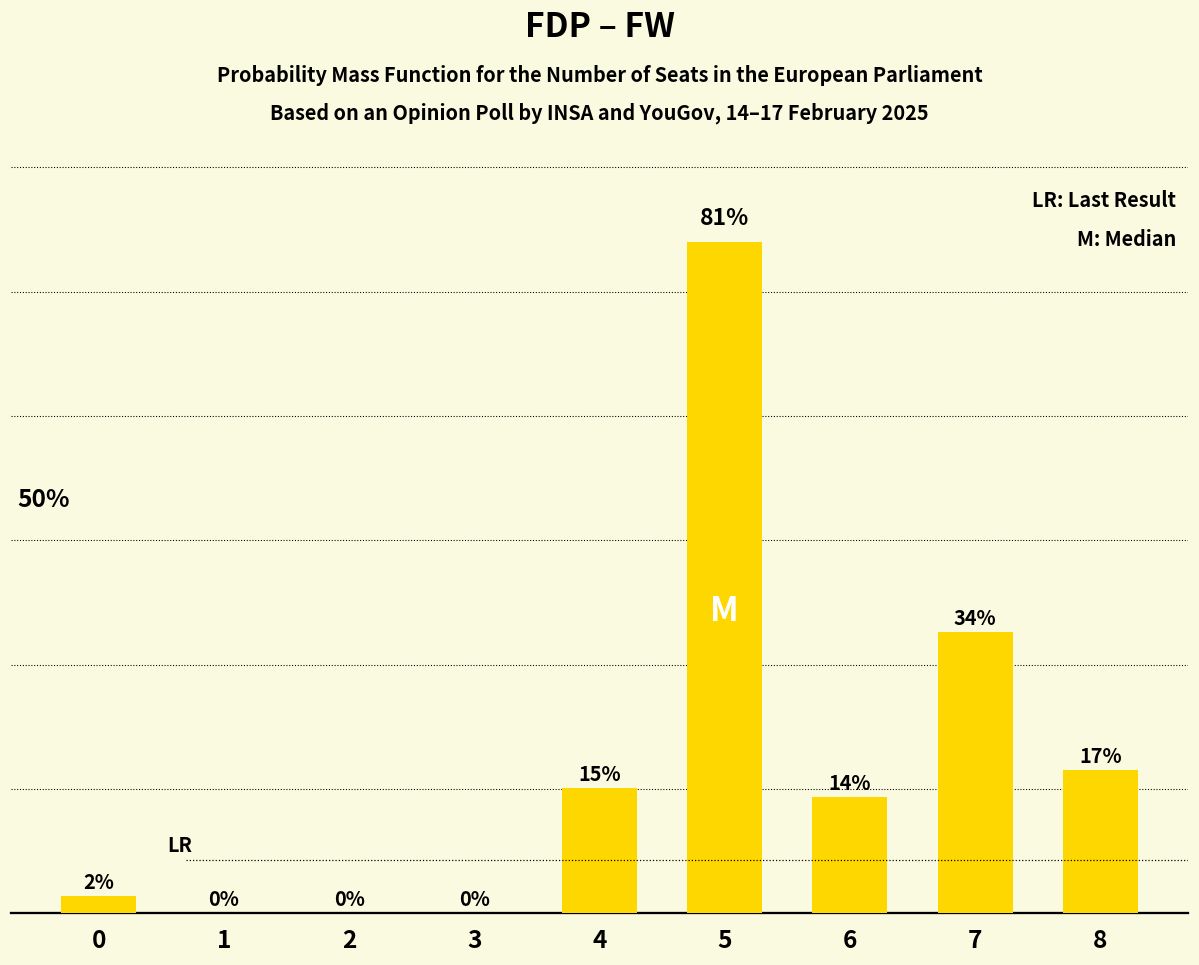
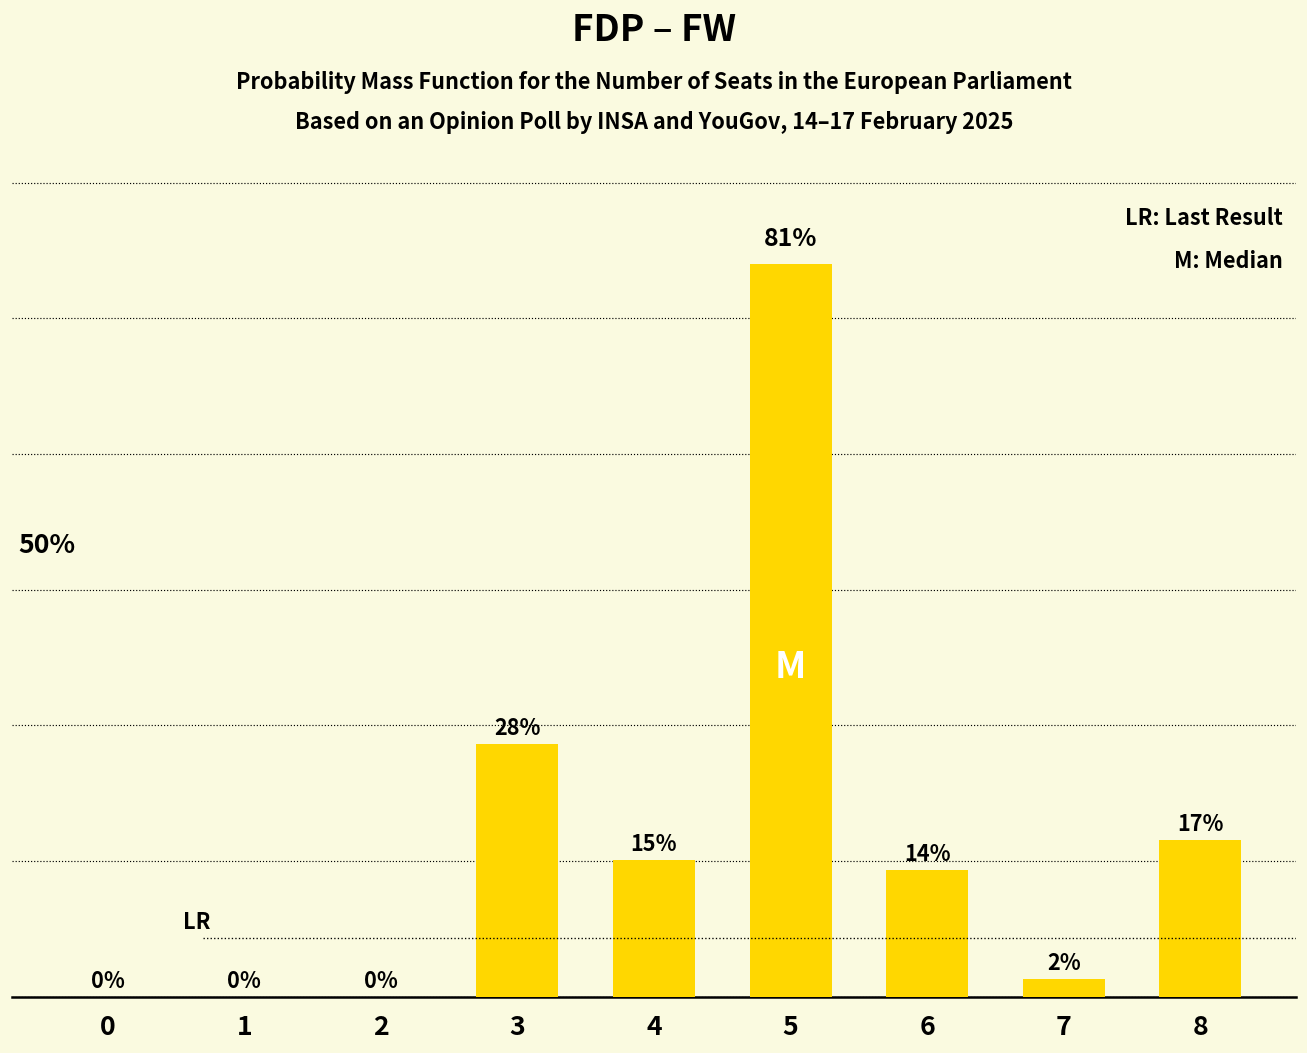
0: 2% -> 0%
3: 0% -> 28%
7: 34% -> 2%
